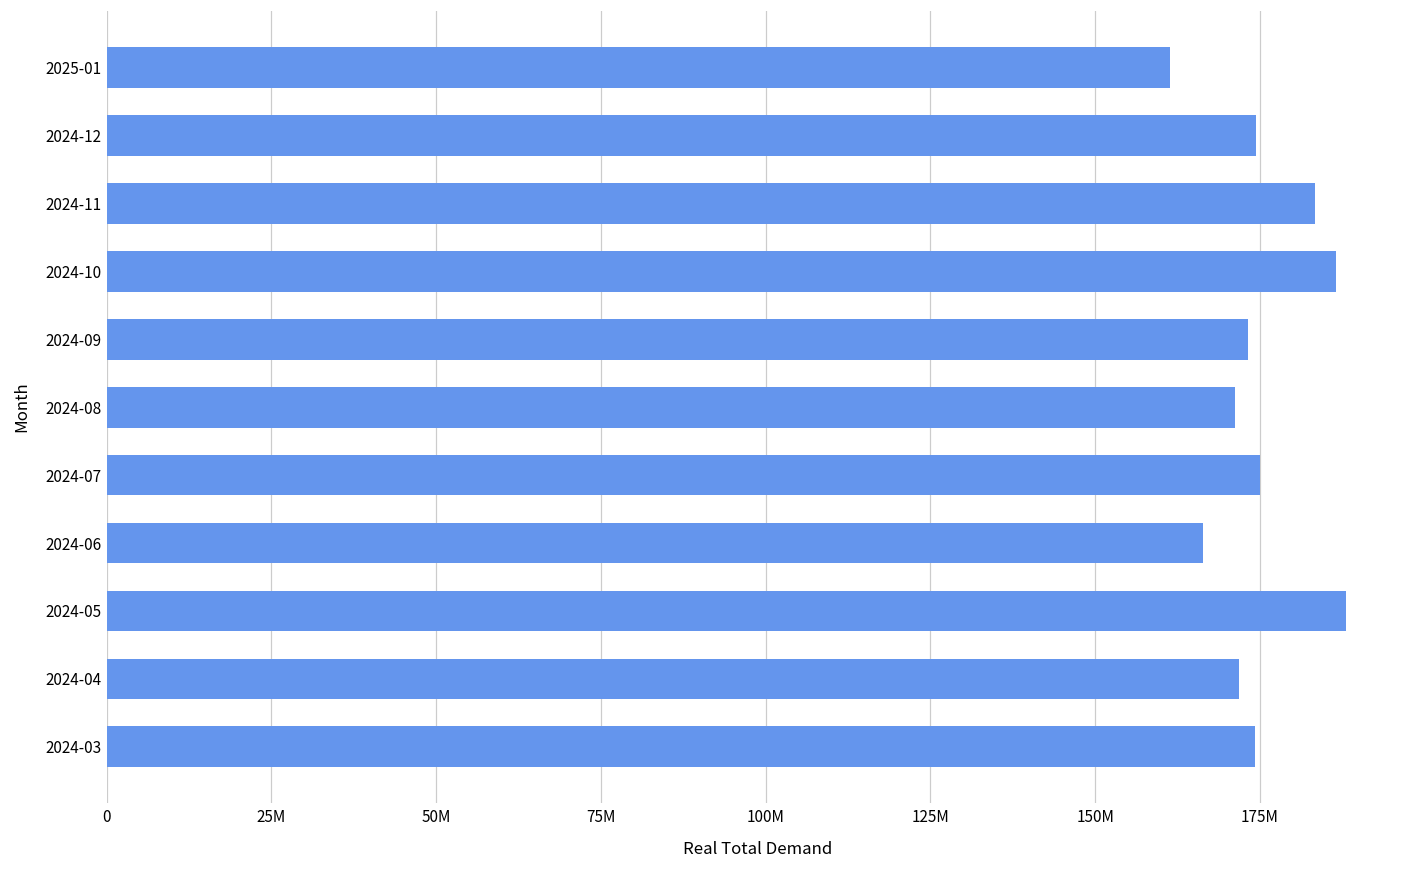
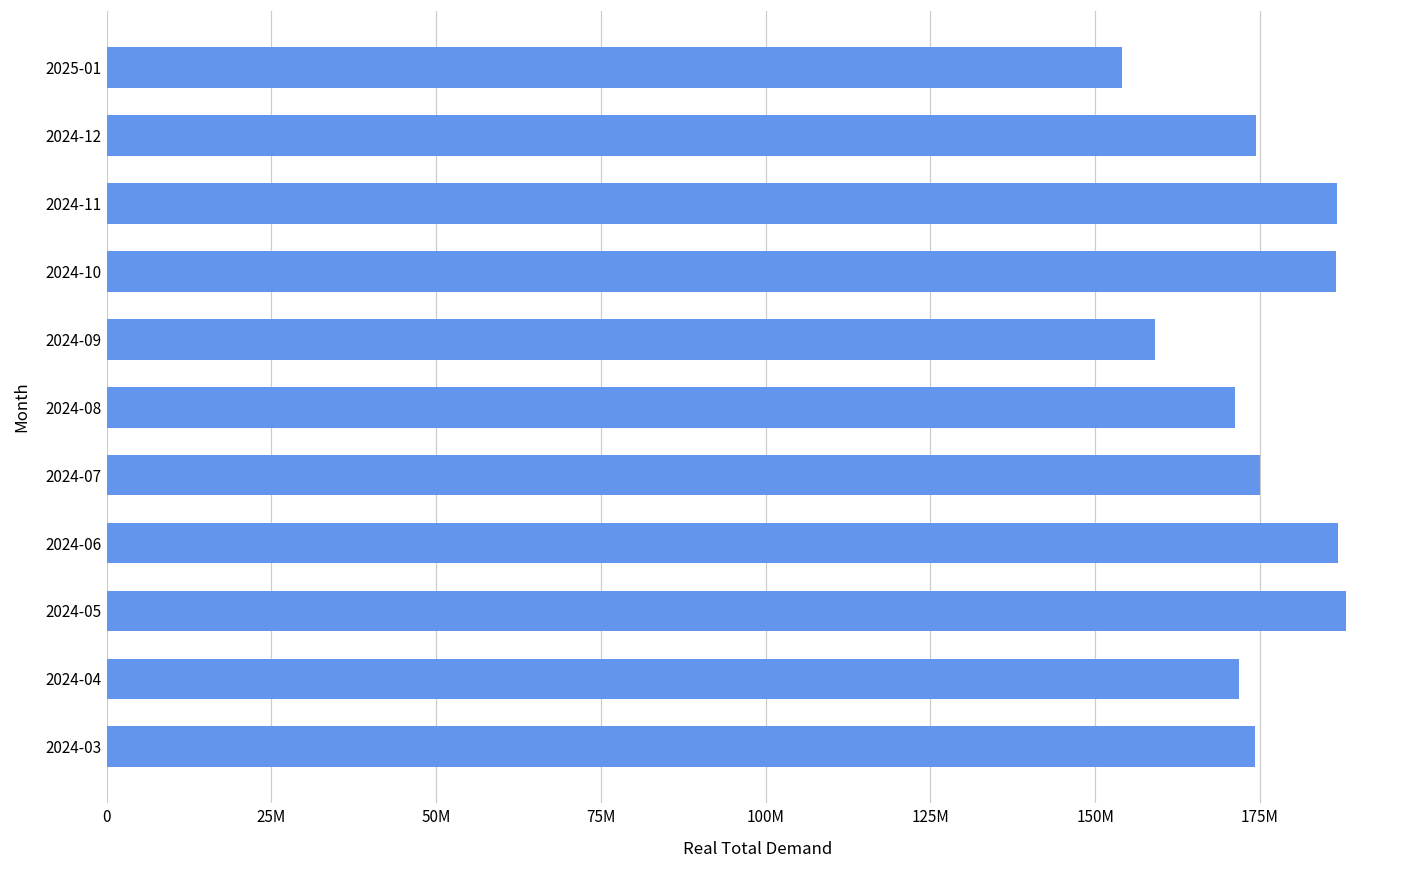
2025-01: 161000000 -> 154000000
2024-11: 183000000 -> 187000000
2024-09: 173000000 -> 159000000
2024-06: 166000000 -> 187000000
